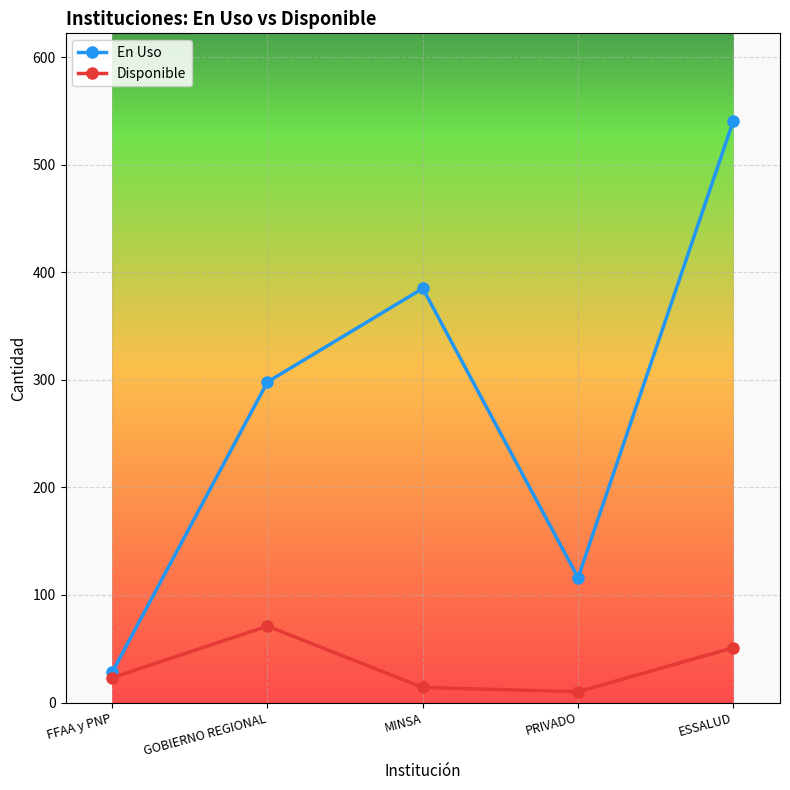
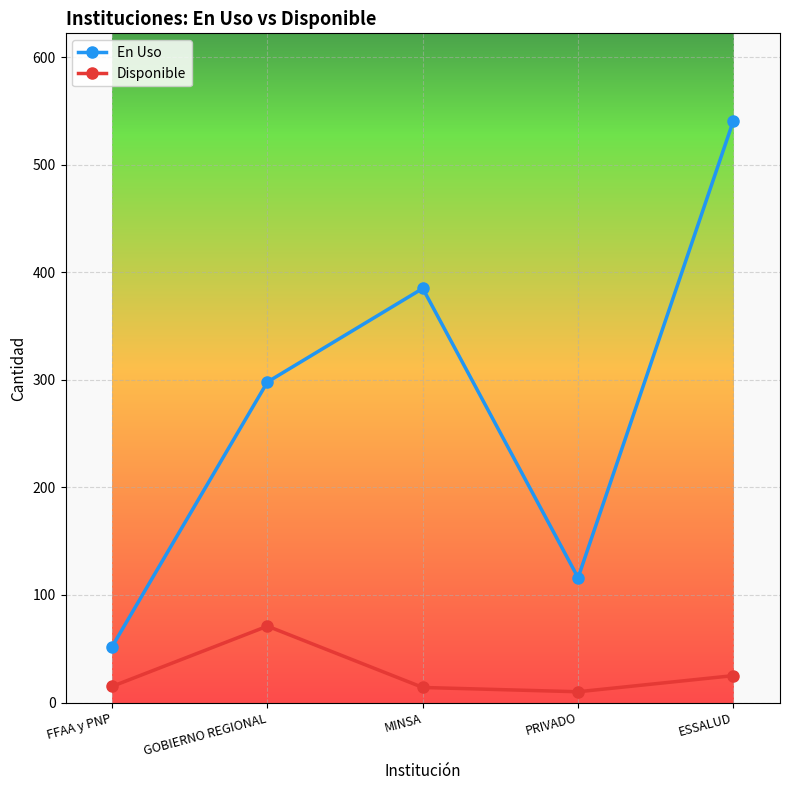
En Uso, FFAA y PNP: 28 -> 52
Disponible, FFAA y PNP: 23 -> 15
Disponible, ESSALUD: 51 -> 25
